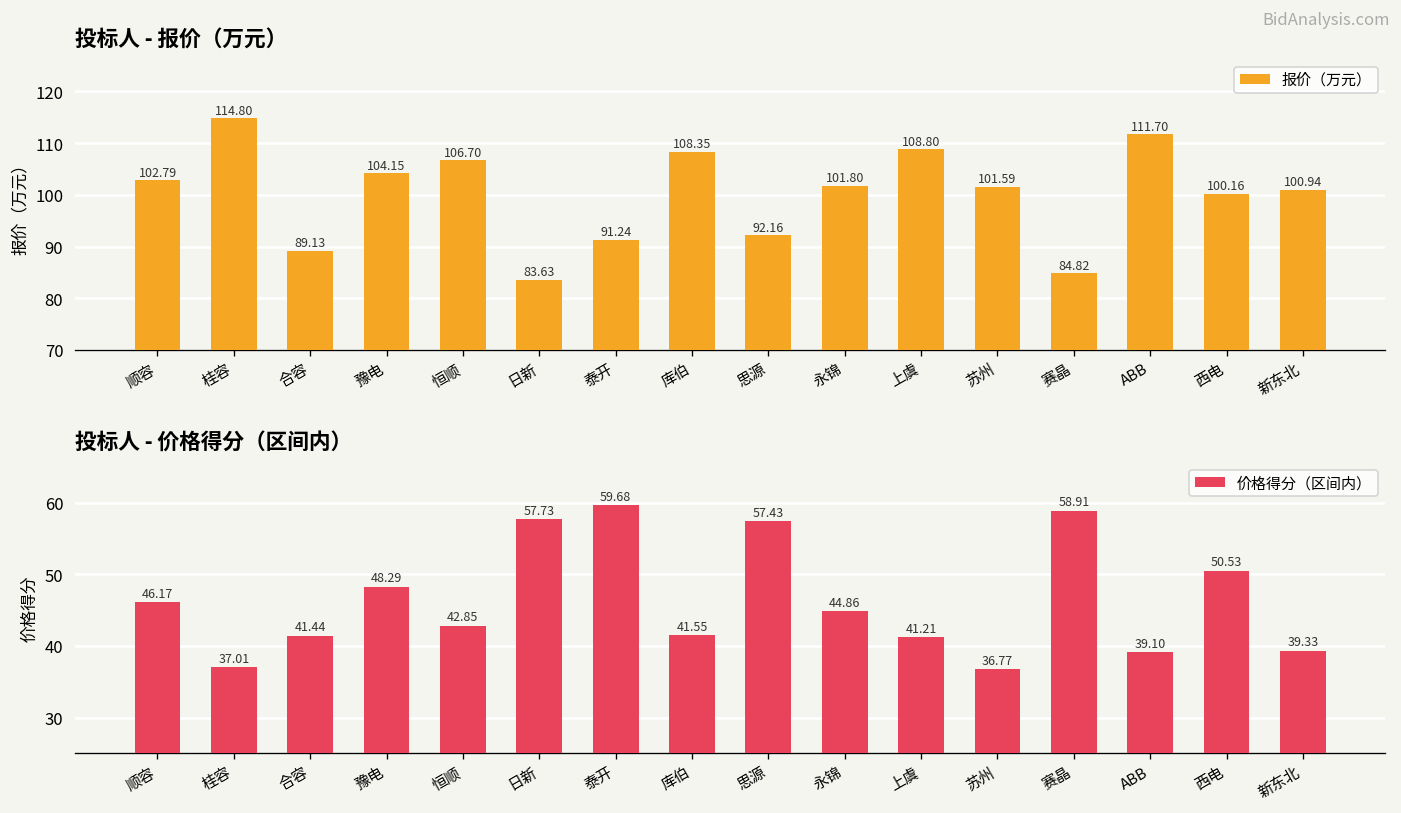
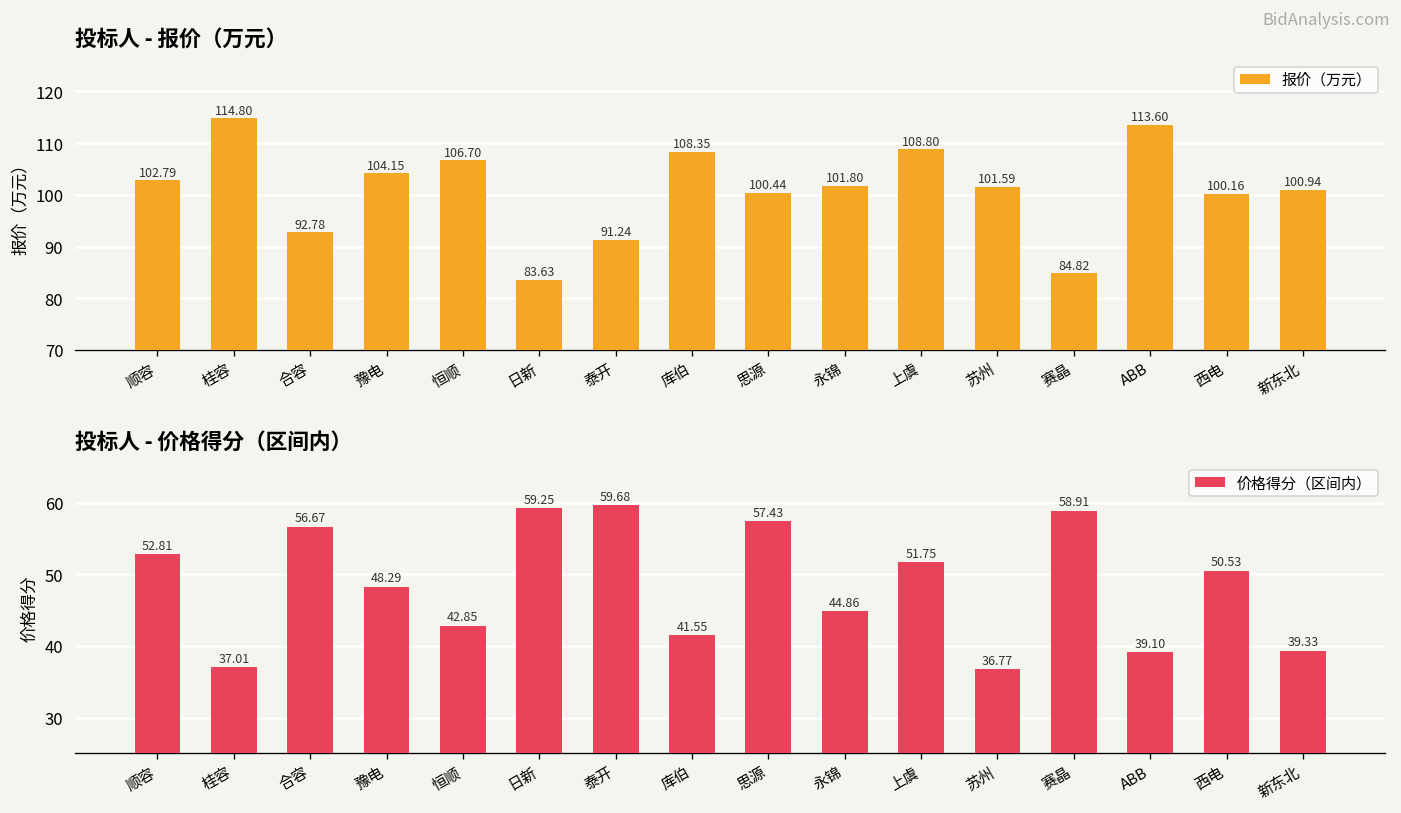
投标人 - 报价（万元）, 合容: 89.13 -> 92.78
投标人 - 报价（万元）, 思源: 92.16 -> 100.44
投标人 - 报价（万元）, ABB: 111.70 -> 113.60
投标人 - 价格得分（区间内）, 顺容: 46.17 -> 52.81
投标人 - 价格得分（区间内）, 合容: 41.44 -> 56.67
投标人 - 价格得分（区间内）, 日新: 57.73 -> 59.25
投标人 - 价格得分（区间内）, 上虞: 41.21 -> 51.75
